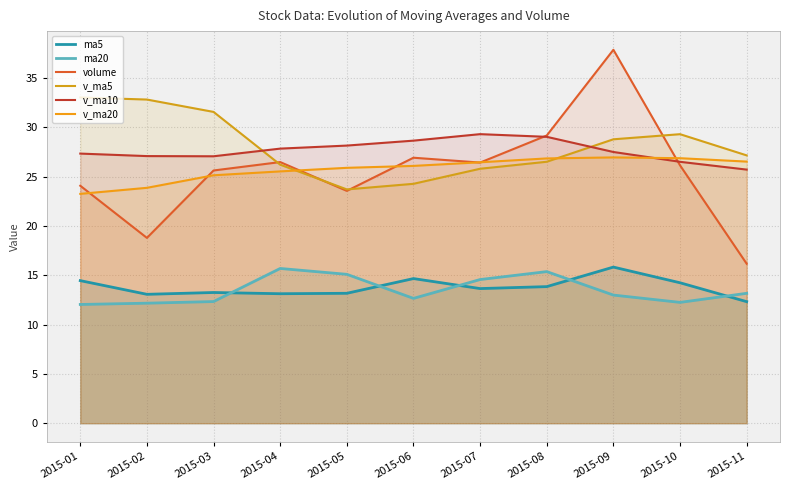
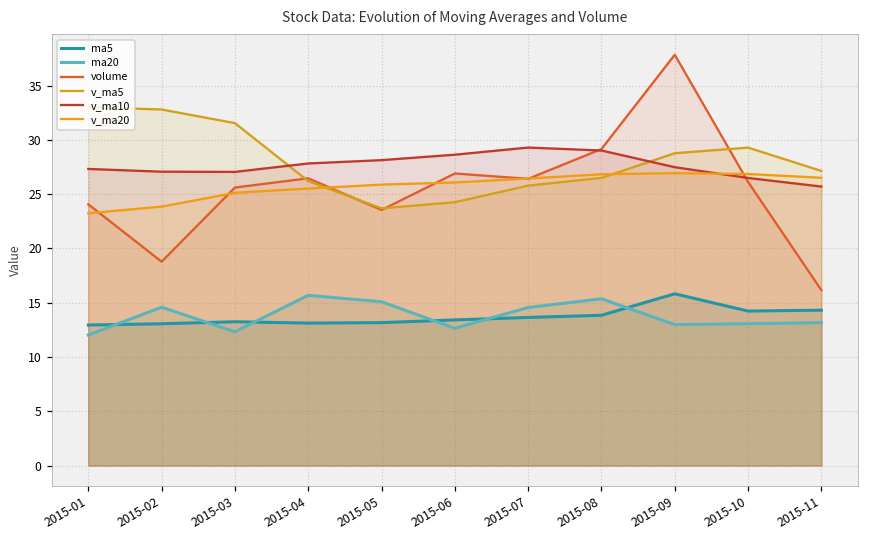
ma5, 2015-01: 14 -> 13
ma20, 2015-02: 12 -> 15
ma5, 2015-06: 15 -> 13
ma20, 2015-10: 12 -> 13
ma5, 2015-11: 12 -> 14
